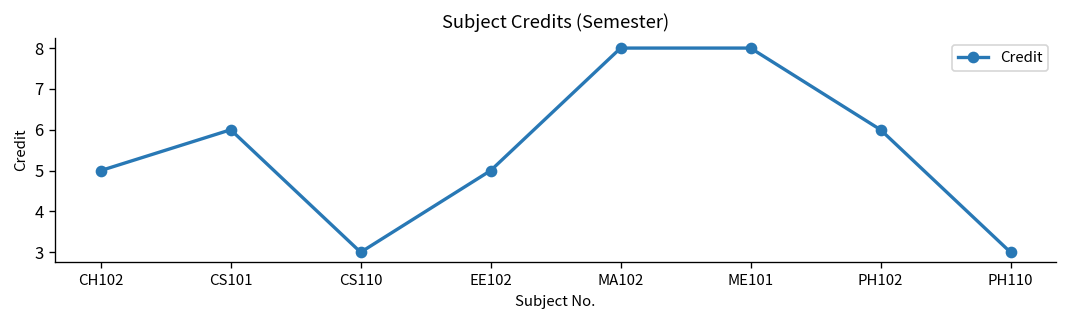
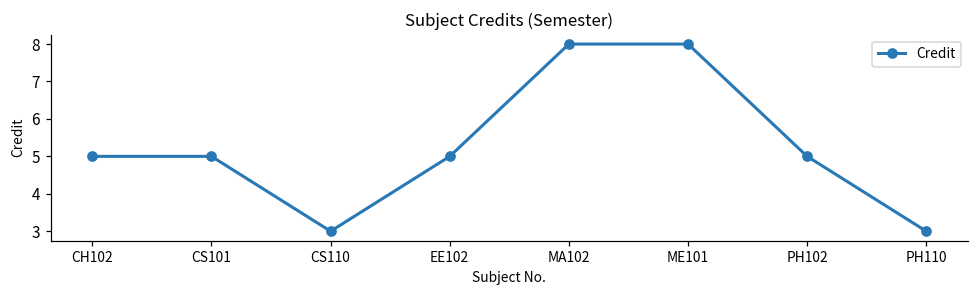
CS101: 6 -> 5
PH102: 6 -> 5
